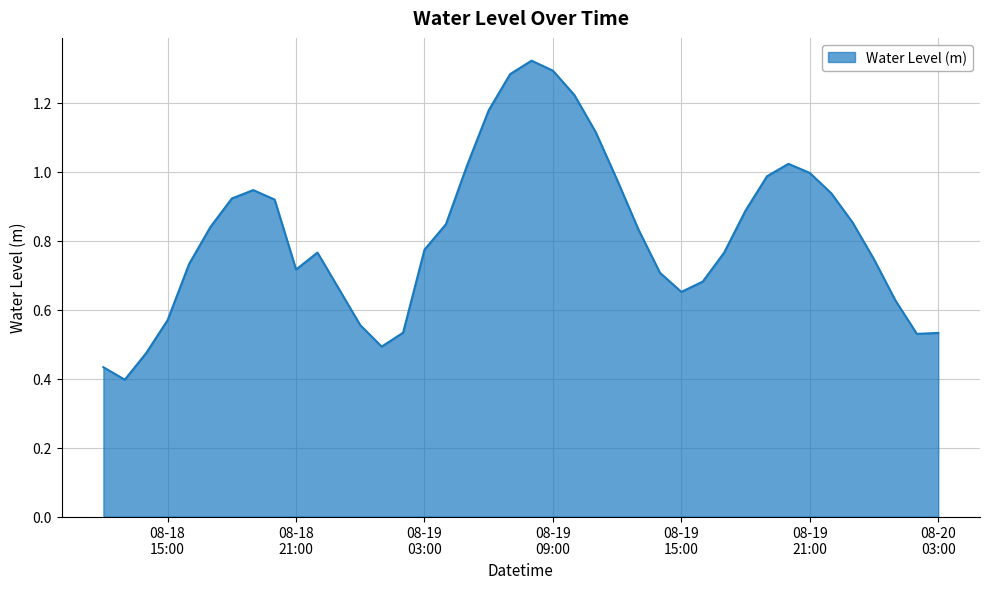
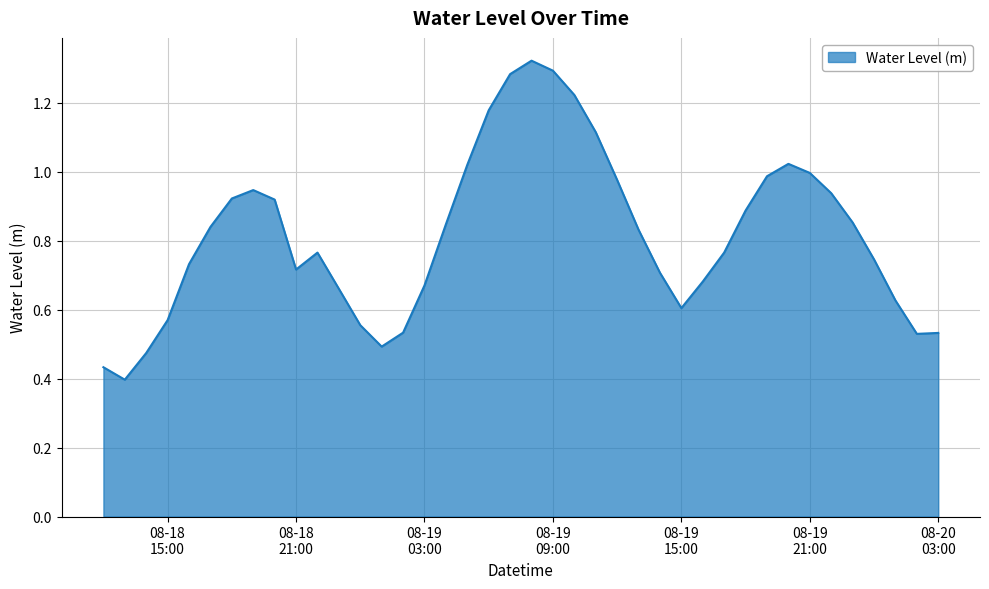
08-19 03:00: 0.77 -> 0.67
08-19 15:00: 0.65 -> 0.60
